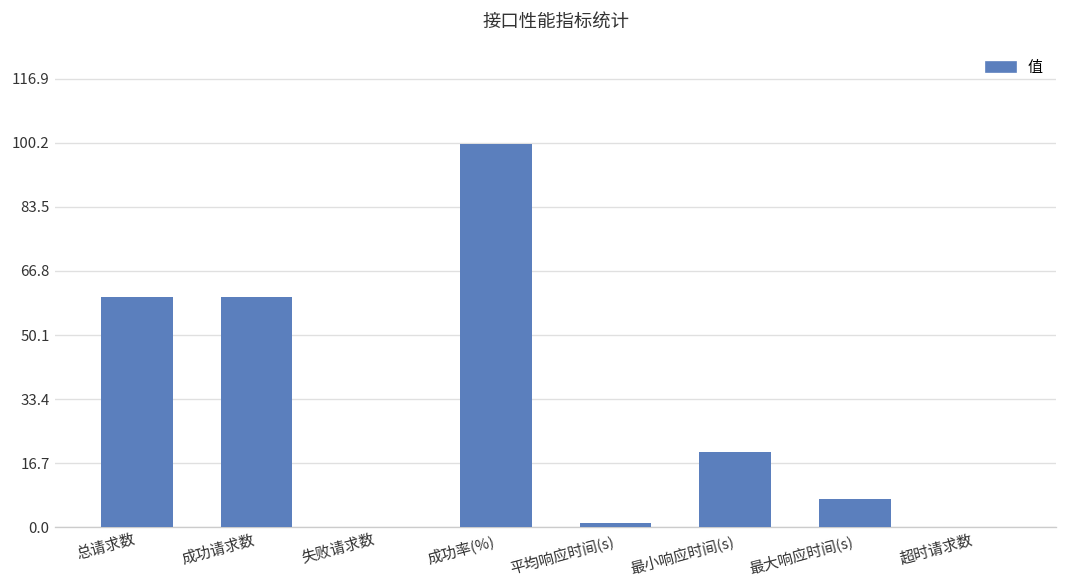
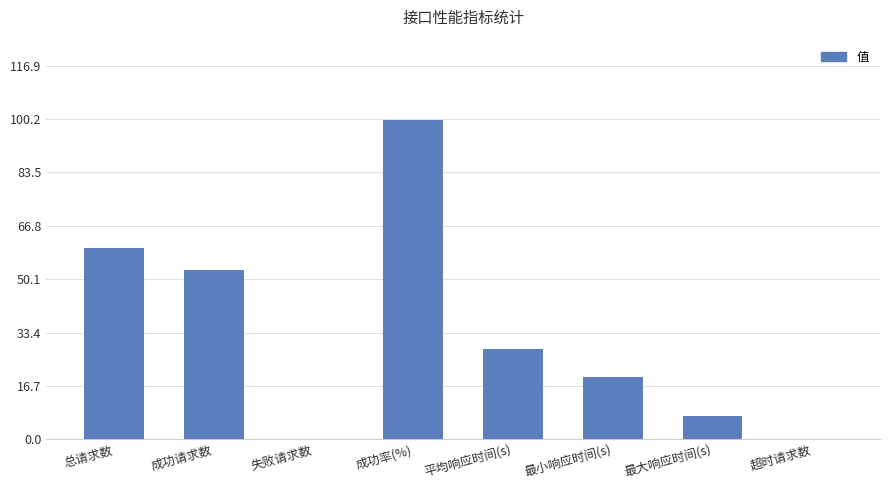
成功请求数: 60 -> 53
平均响应时间(s): 1 -> 28
